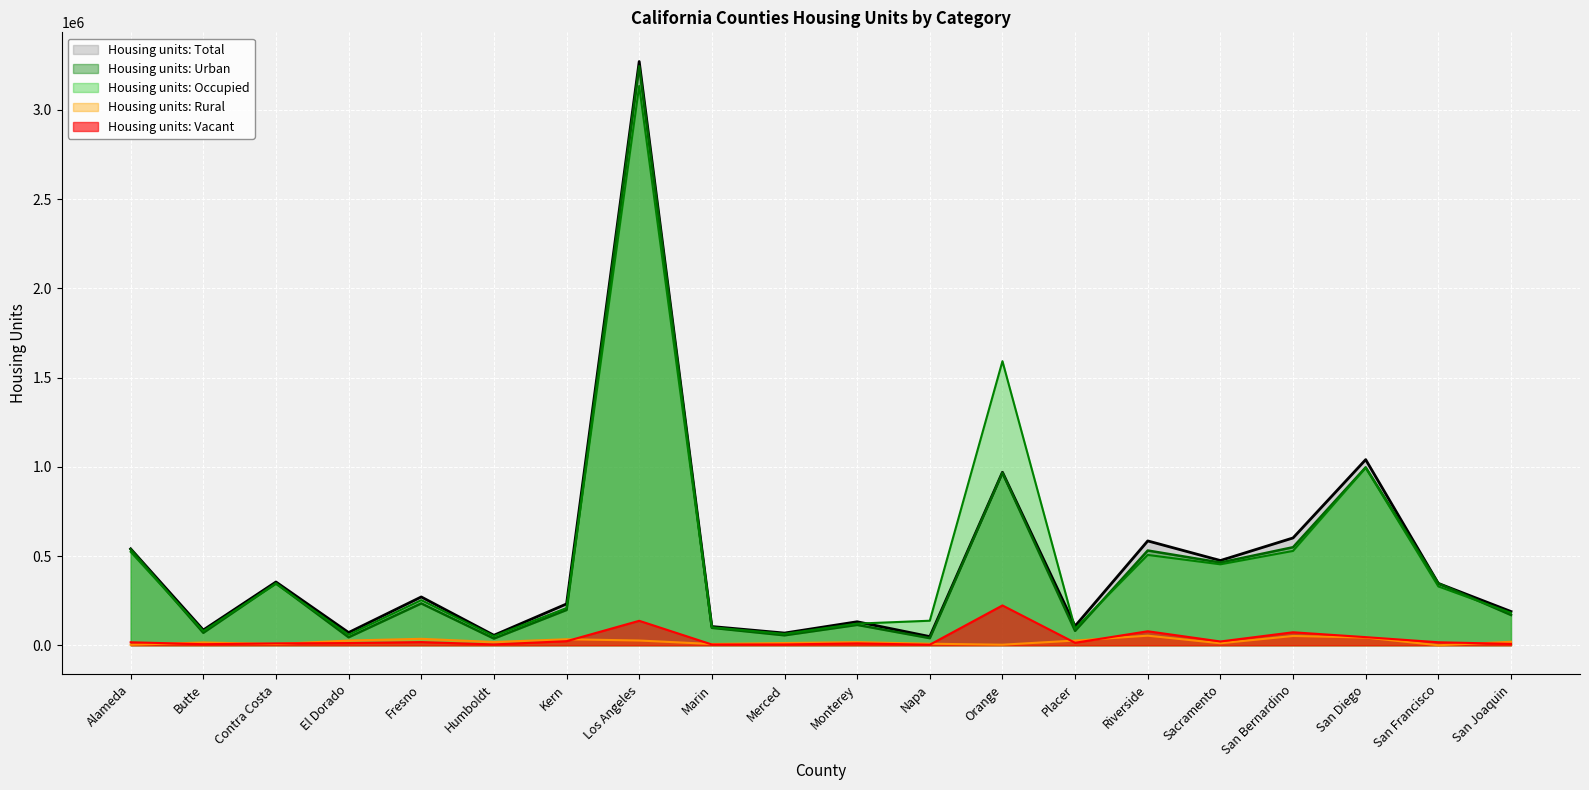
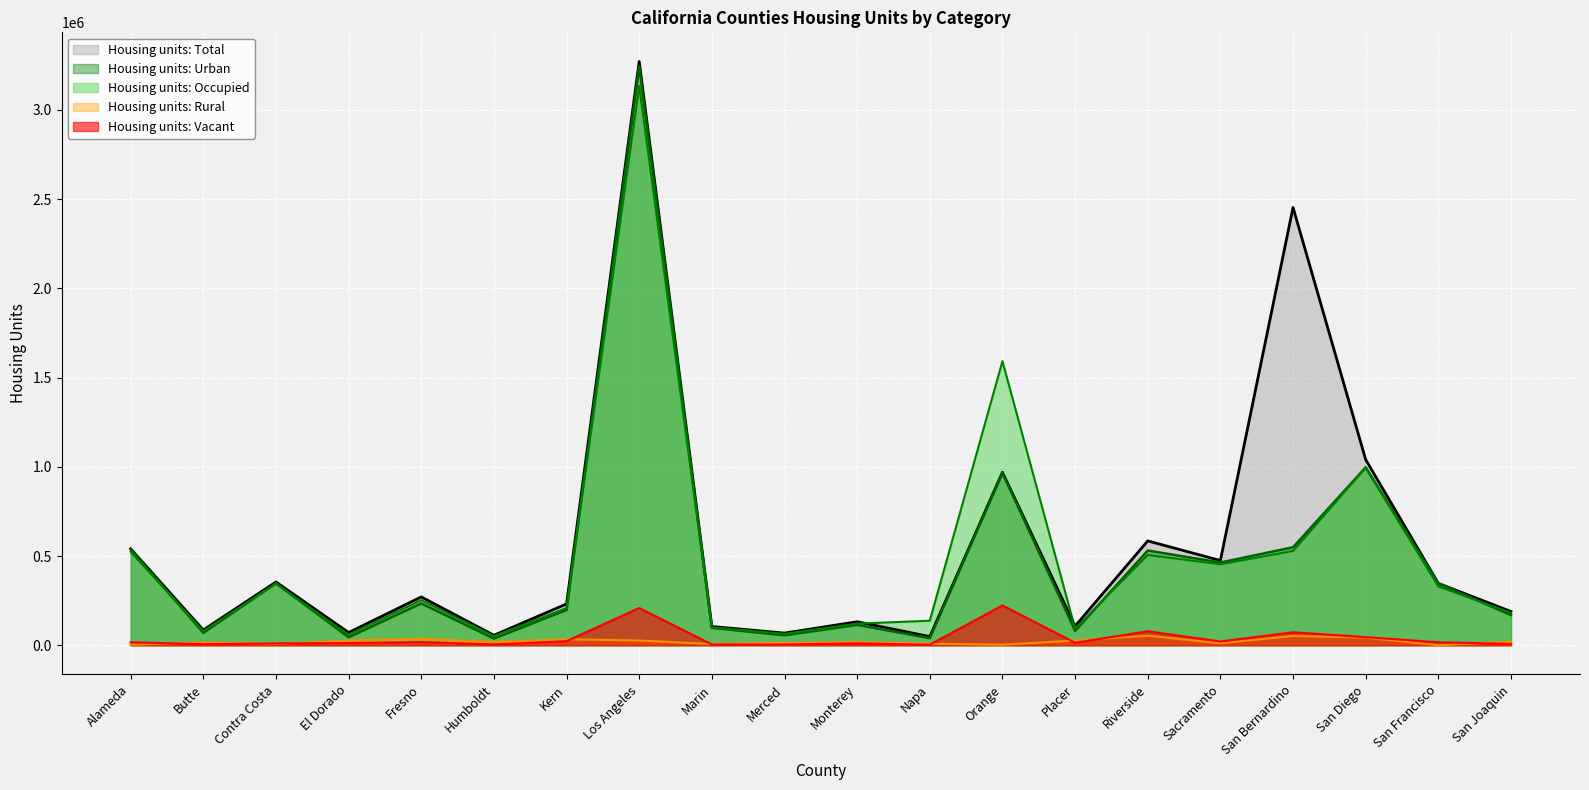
Housing units: Vacant, Los Angeles: 140000 -> 210000
Housing units: Total, San Bernardino: 600000 -> 2450000
